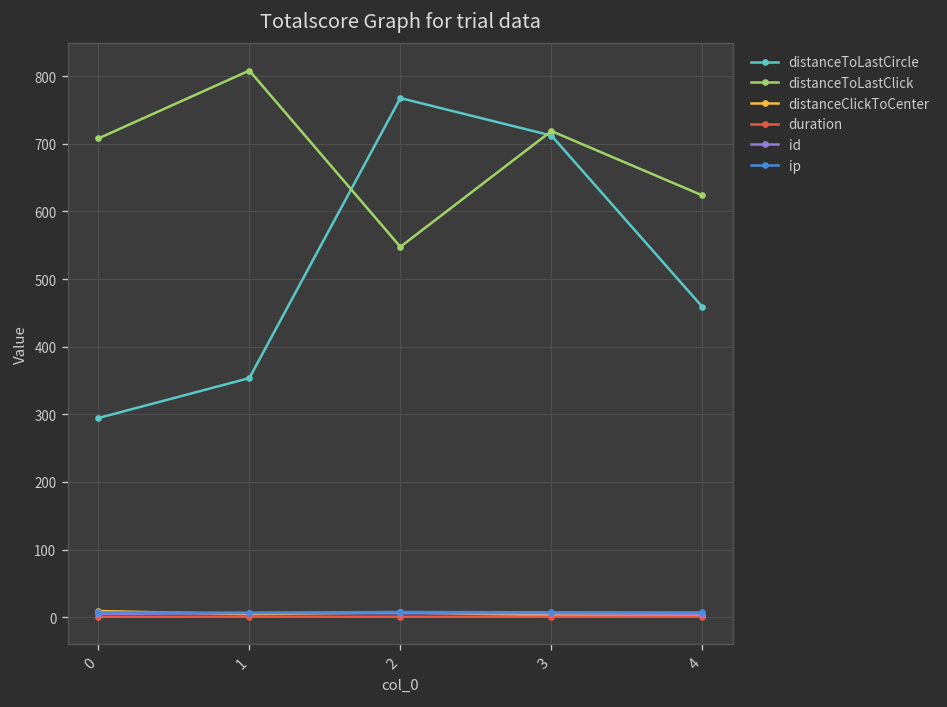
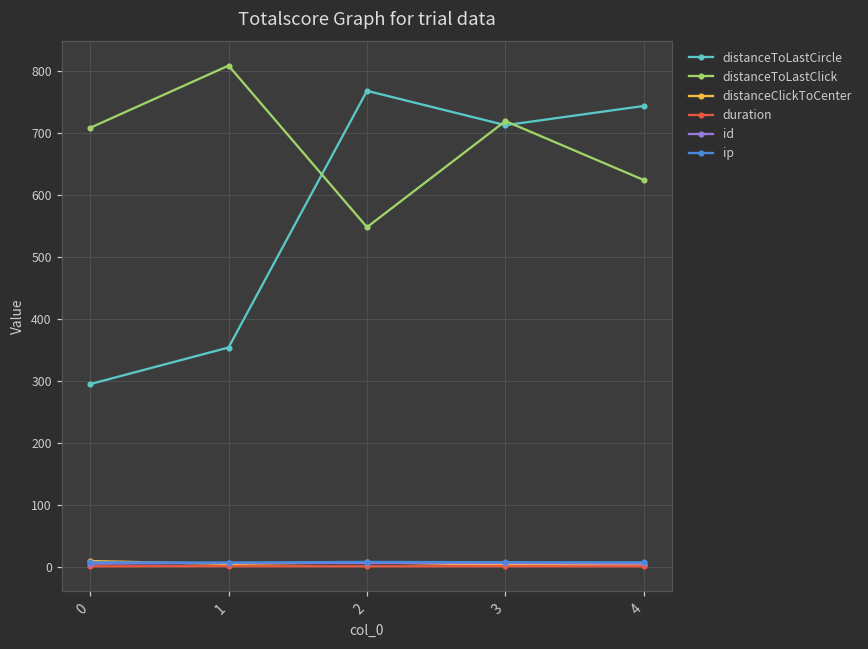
distanceToLastCircle, 4: 460 -> 740
